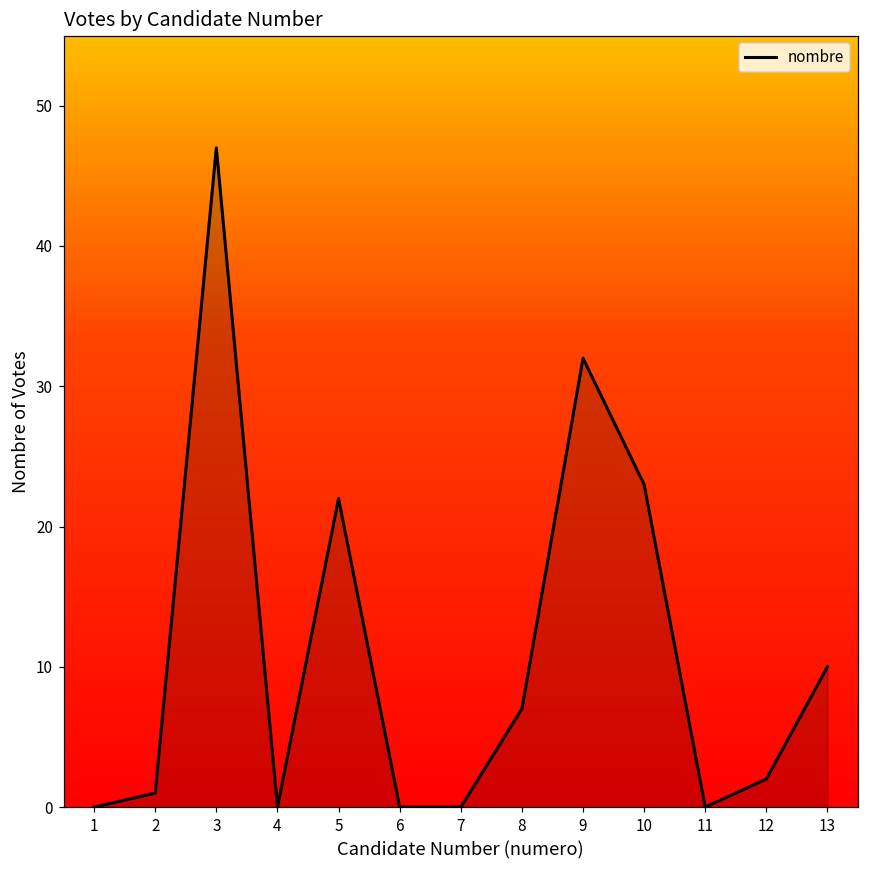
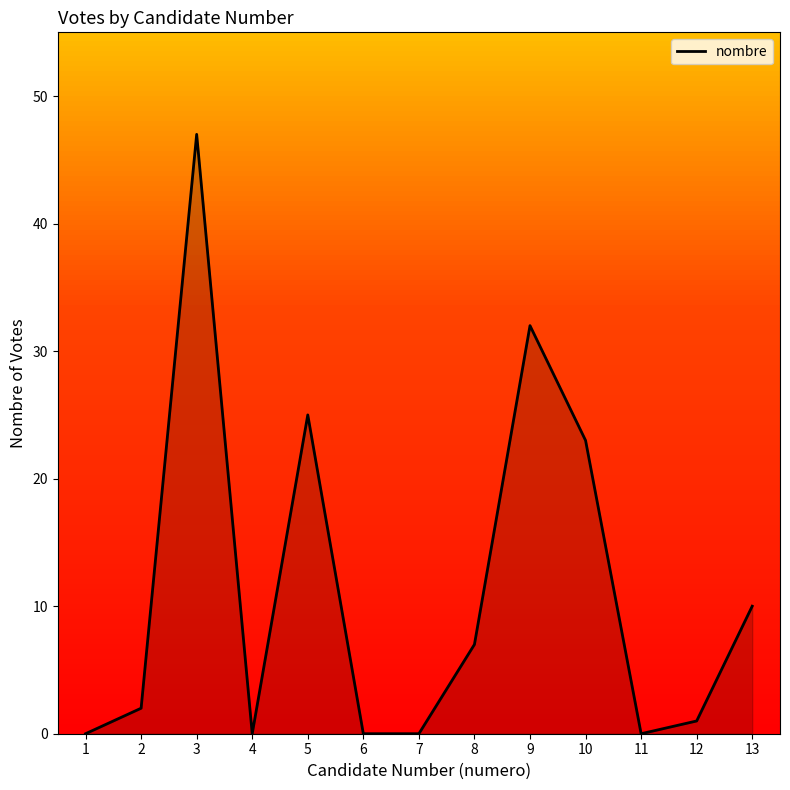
2: 1 -> 2
5: 22 -> 25
12: 2 -> 1
